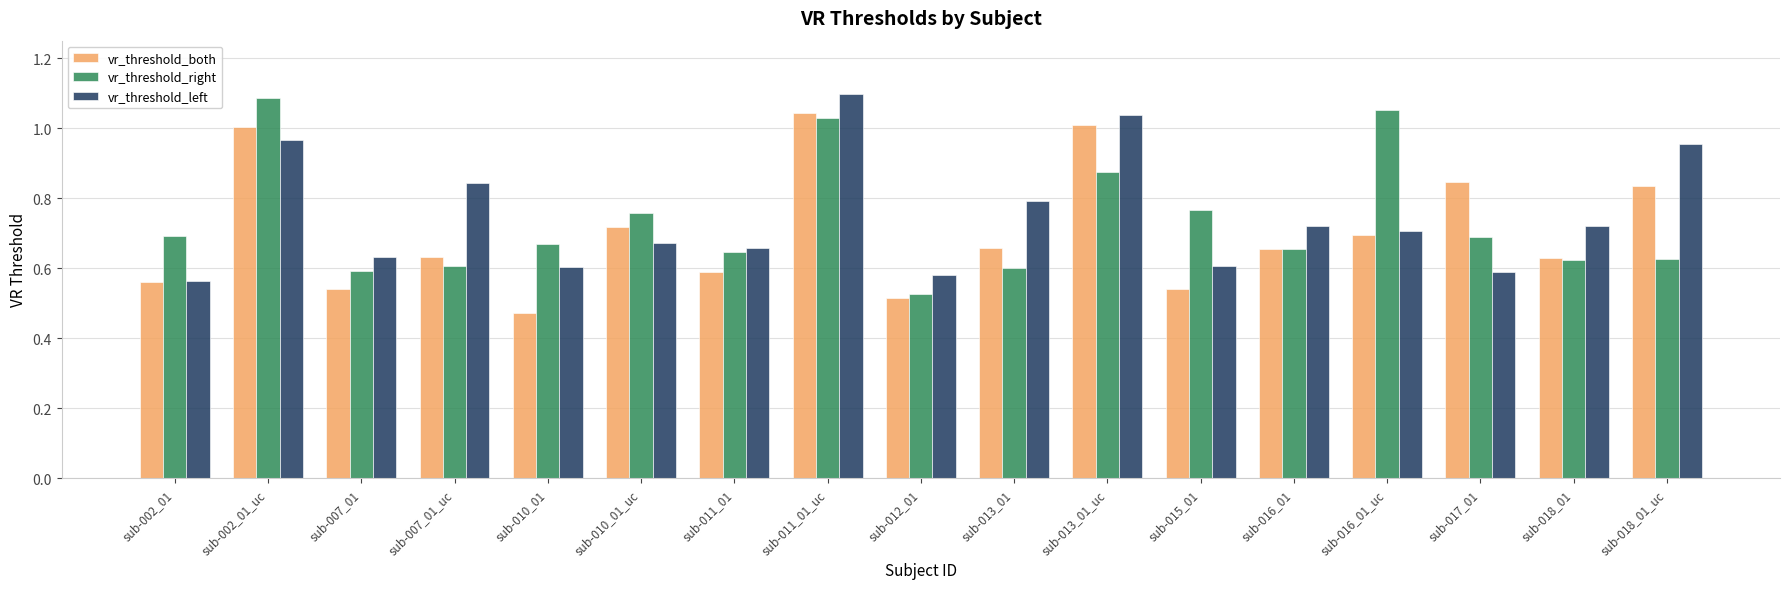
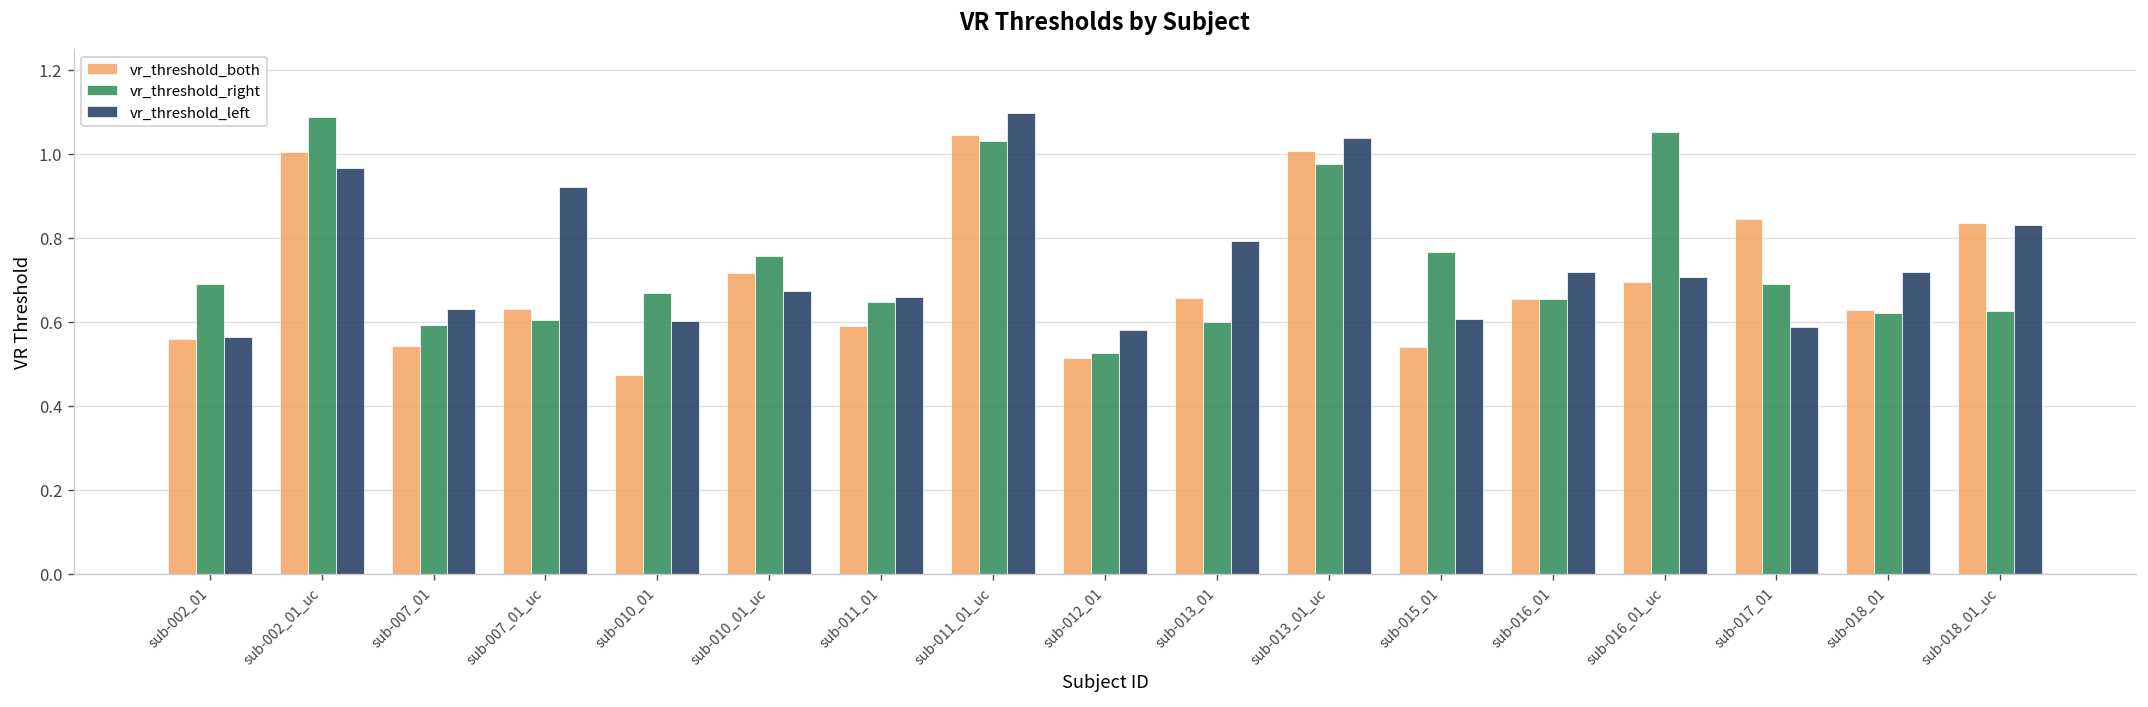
vr_threshold_left, sub-007_01_uc: 0.84 -> 0.92
vr_threshold_right, sub-013_01_uc: 0.88 -> 0.97
vr_threshold_left, sub-018_01_uc: 0.96 -> 0.83
